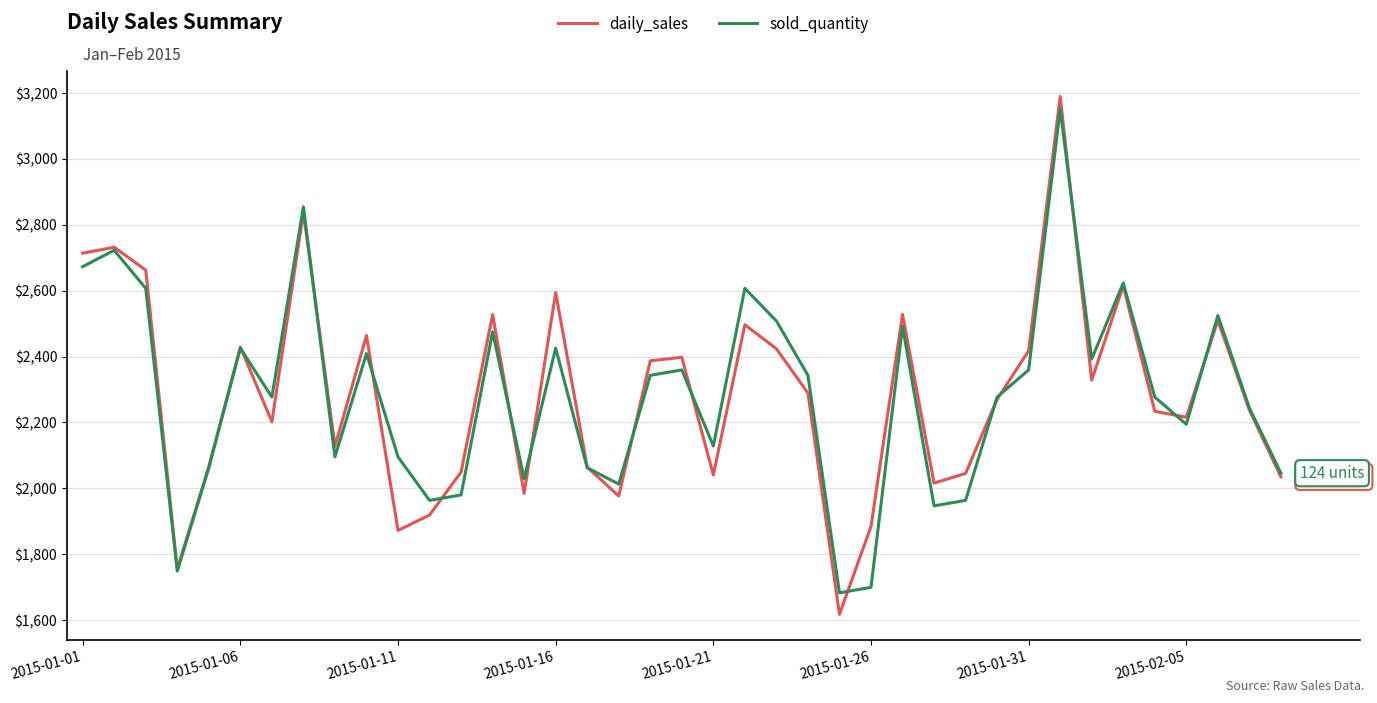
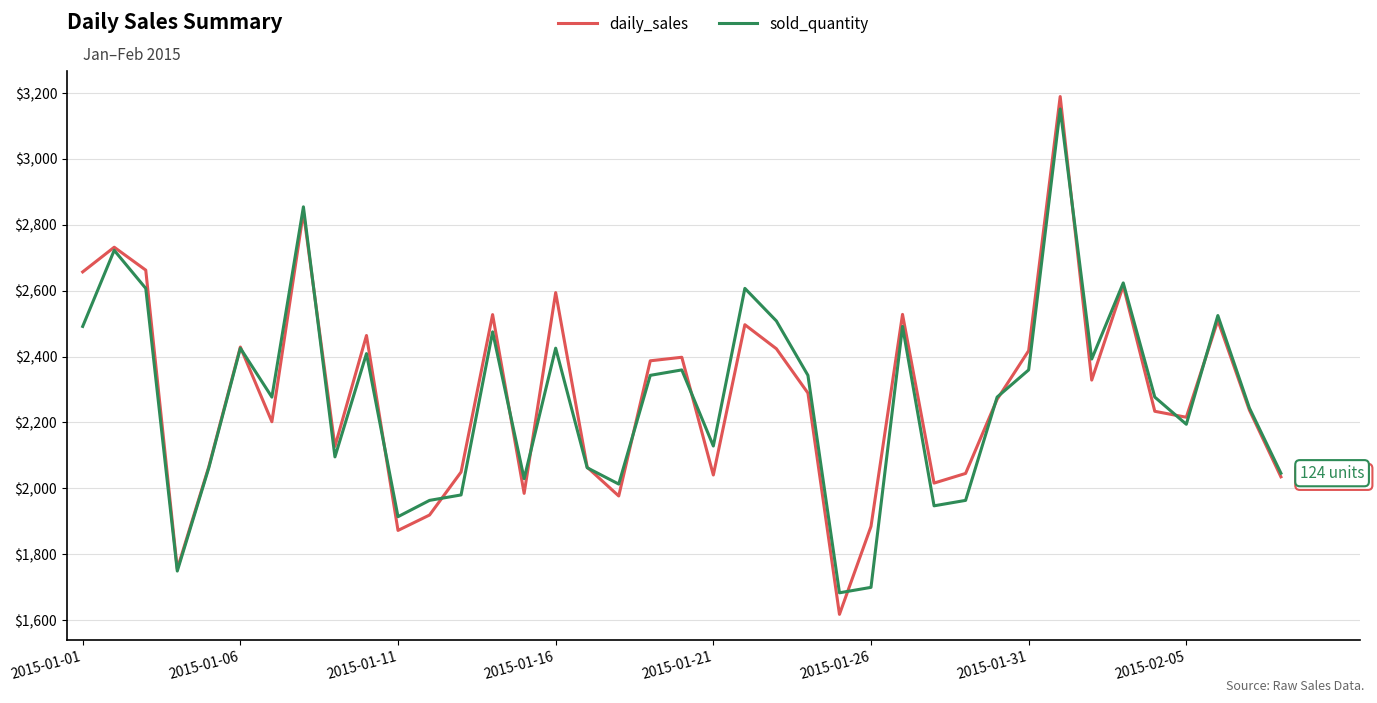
daily_sales, 2015-01-01: $2,710 -> $2,660
sold_quantity, 2015-01-01: $2,670 -> $2,490
sold_quantity, 2015-01-11: $2,100 -> $1,910
